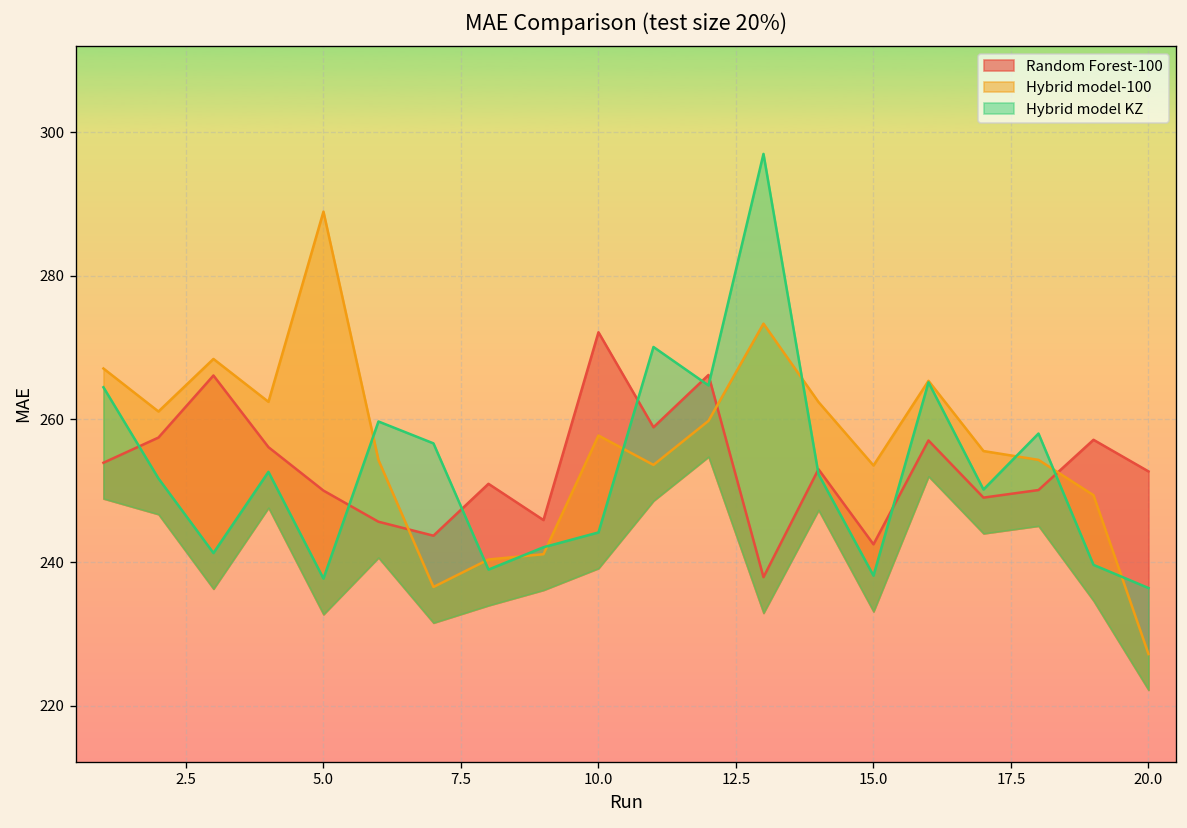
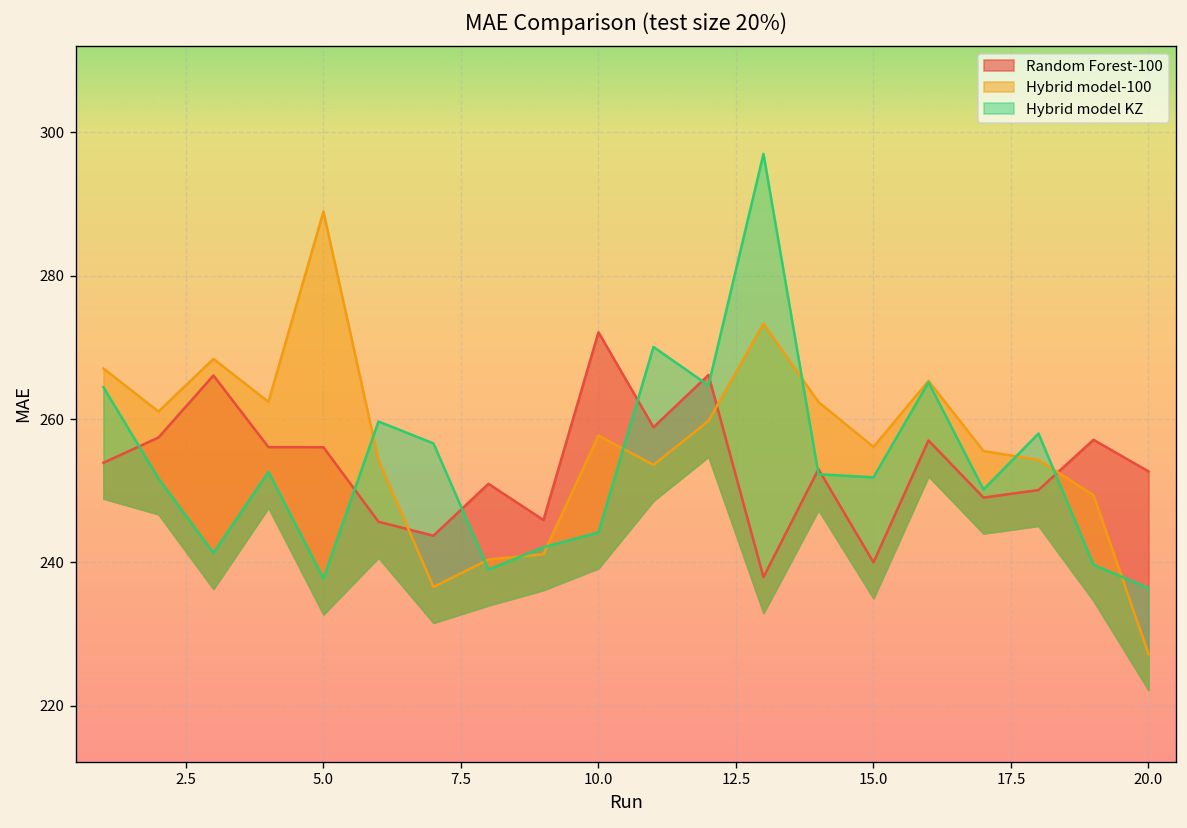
Random Forest-100, 5.0: 250 -> 256
Random Forest-100, 15.0: 243 -> 240
Hybrid model-100, 15.0: 254 -> 256
Hybrid model KZ, 15.0: 238 -> 252
